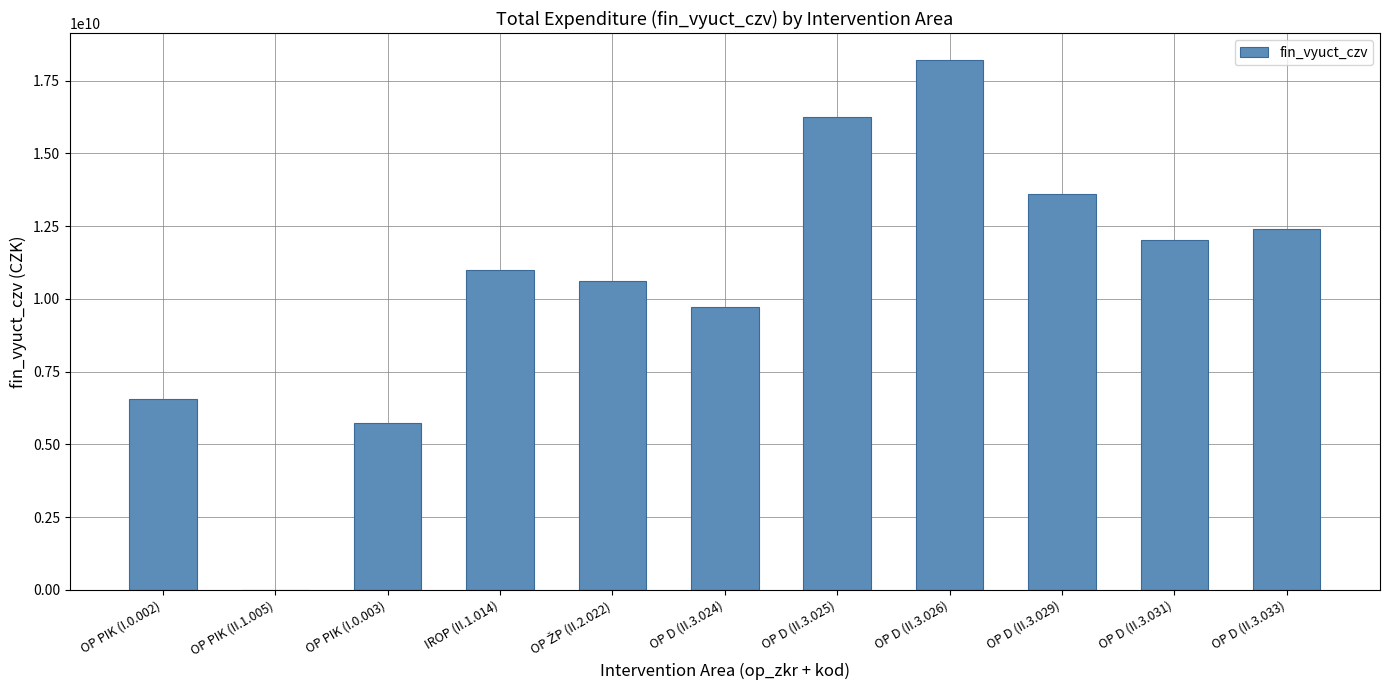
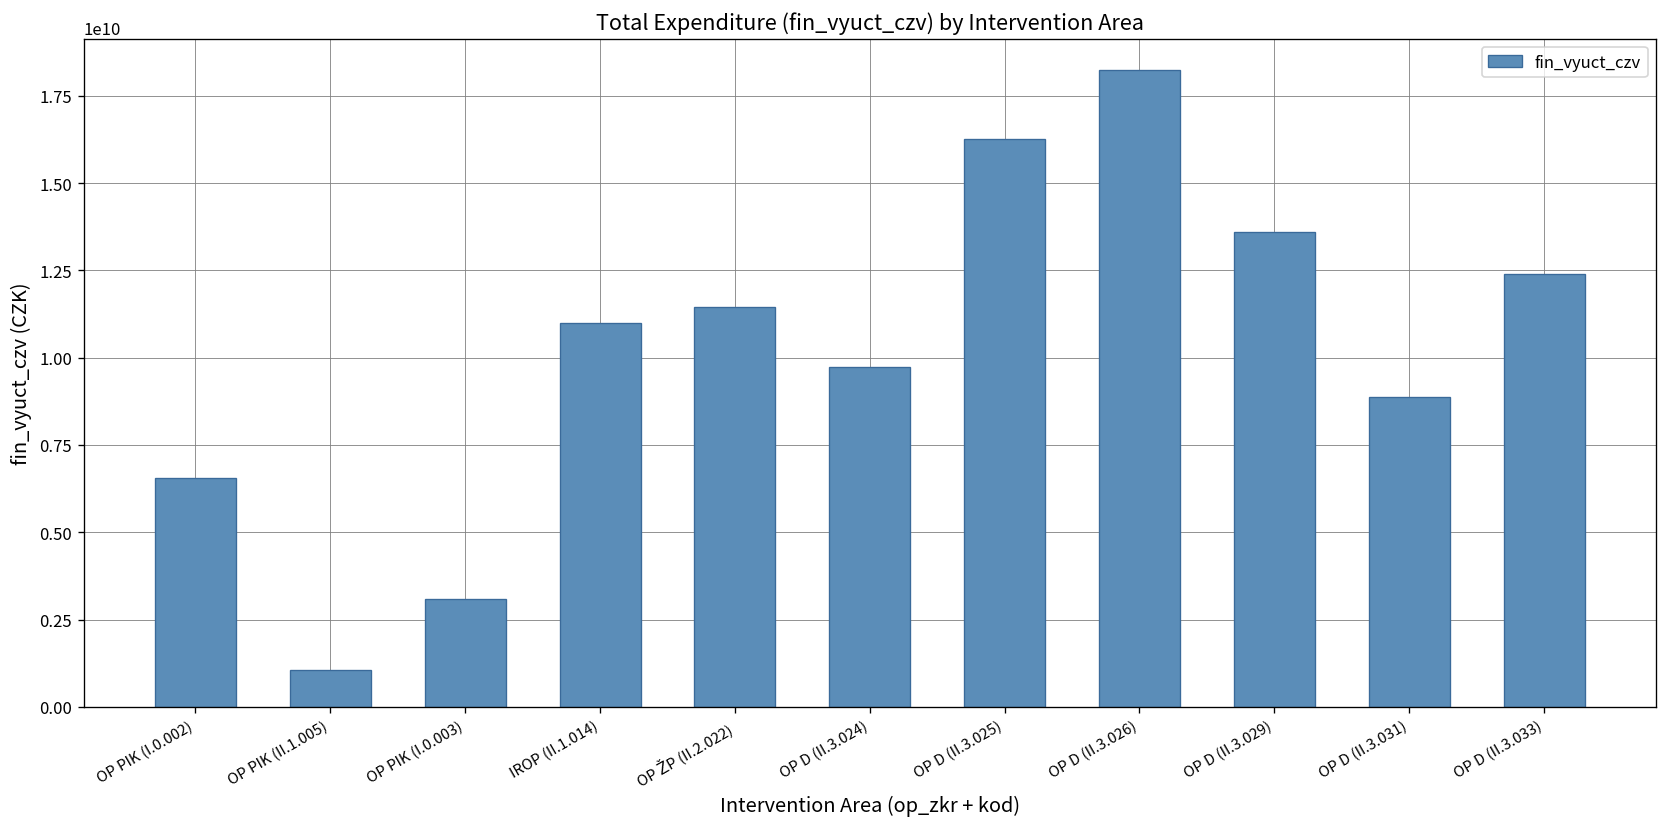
OP PIK (II.1.005): 0 -> 1000000000
OP PIK (I.0.003): 5700000000 -> 3100000000
OP ŽP (II.2.022): 10600000000 -> 11500000000
OP D (II.3.031): 12000000000 -> 8900000000
